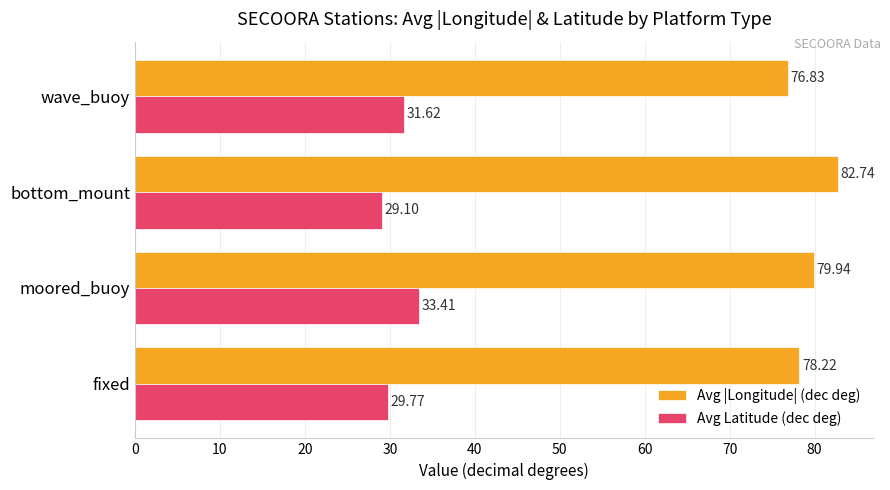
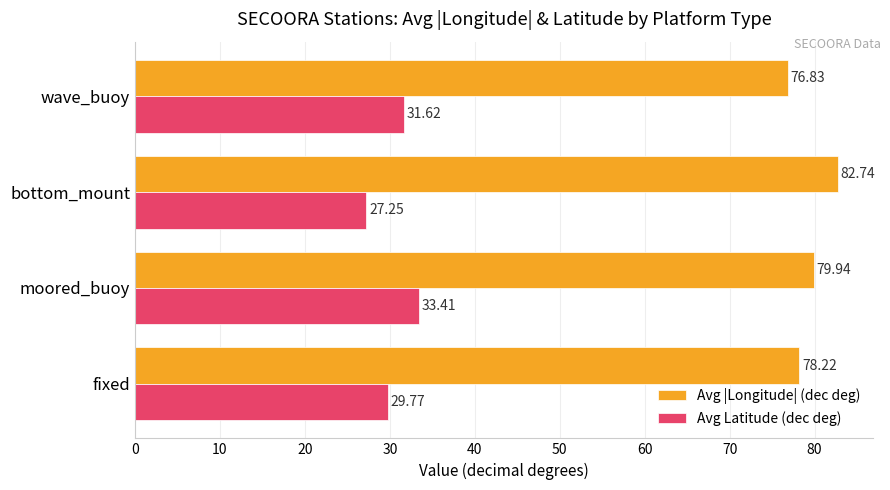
Avg Latitude (dec deg), bottom_mount: 29.10 -> 27.25
